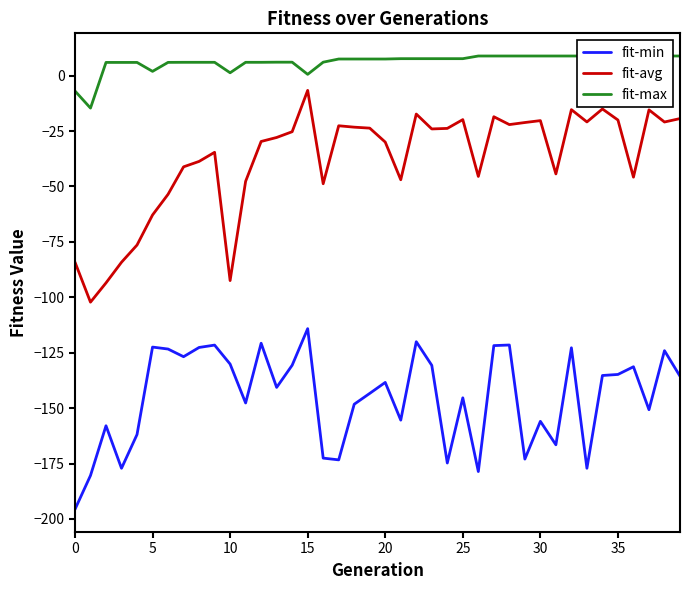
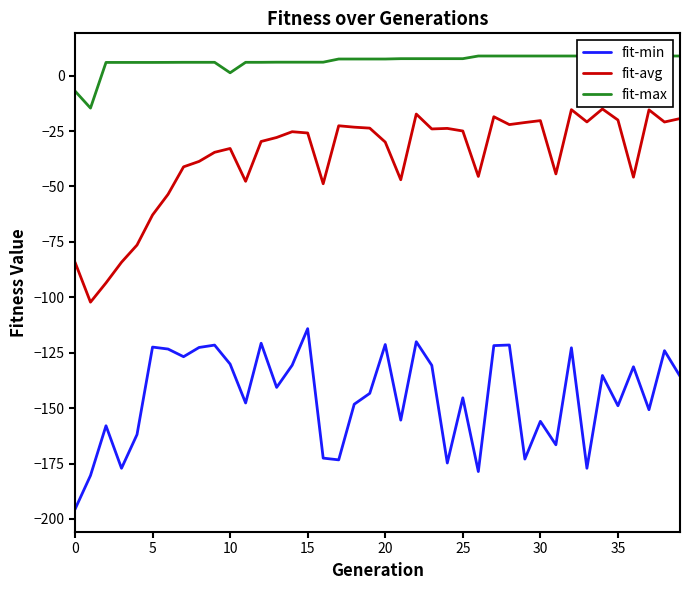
fit-max, 5: 2 -> 6
fit-avg, 10: -92 -> -33
fit-avg, 15: -7 -> -26
fit-max, 15: 1 -> 6
fit-min, 20: -138 -> -121
fit-avg, 25: -20 -> -25
fit-min, 35: -135 -> -149
